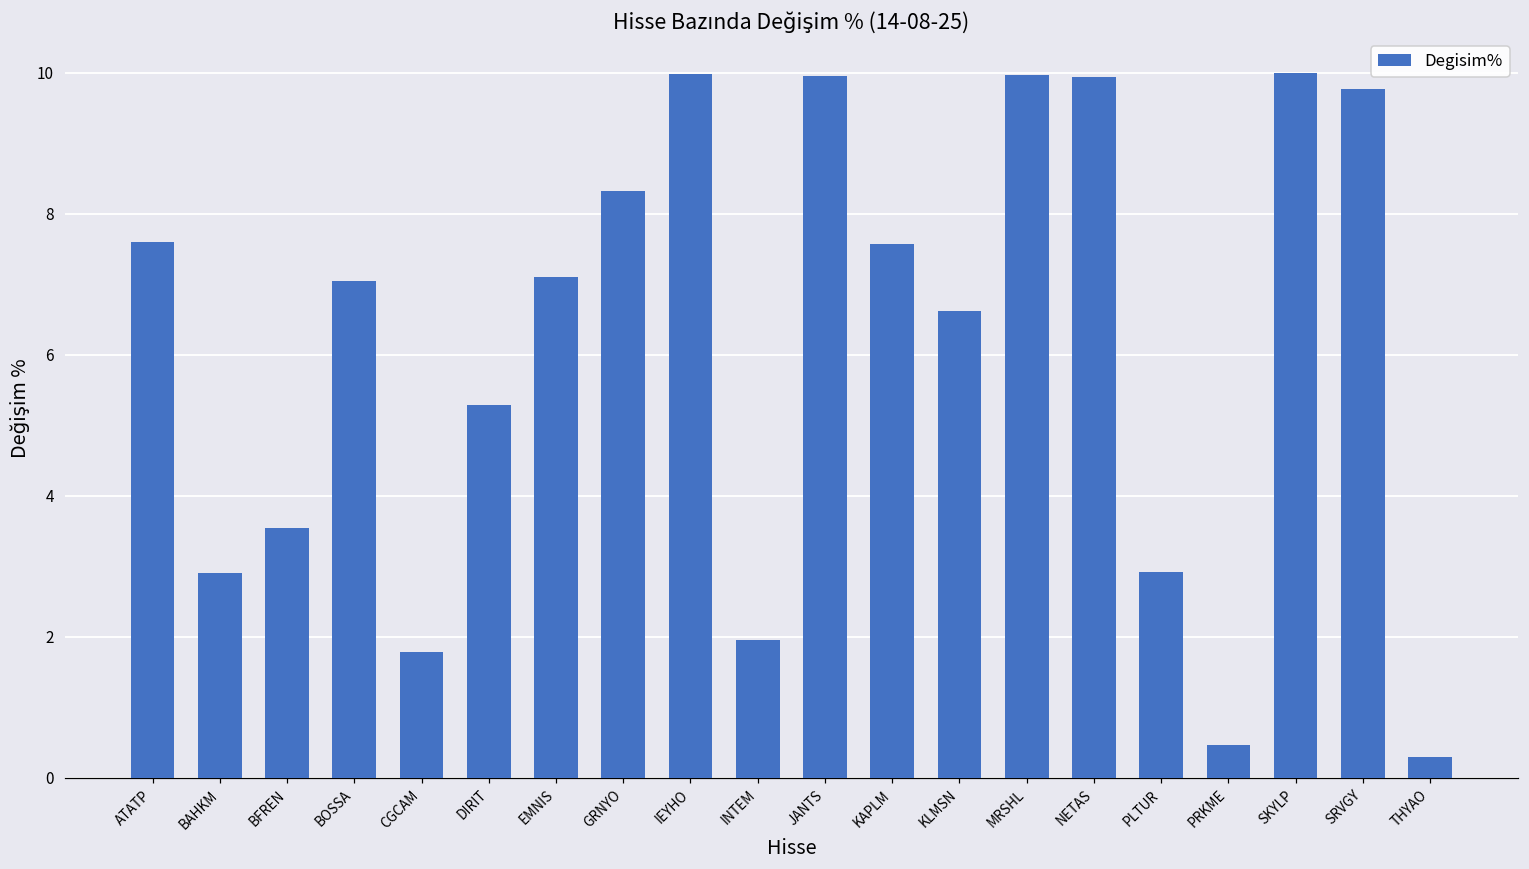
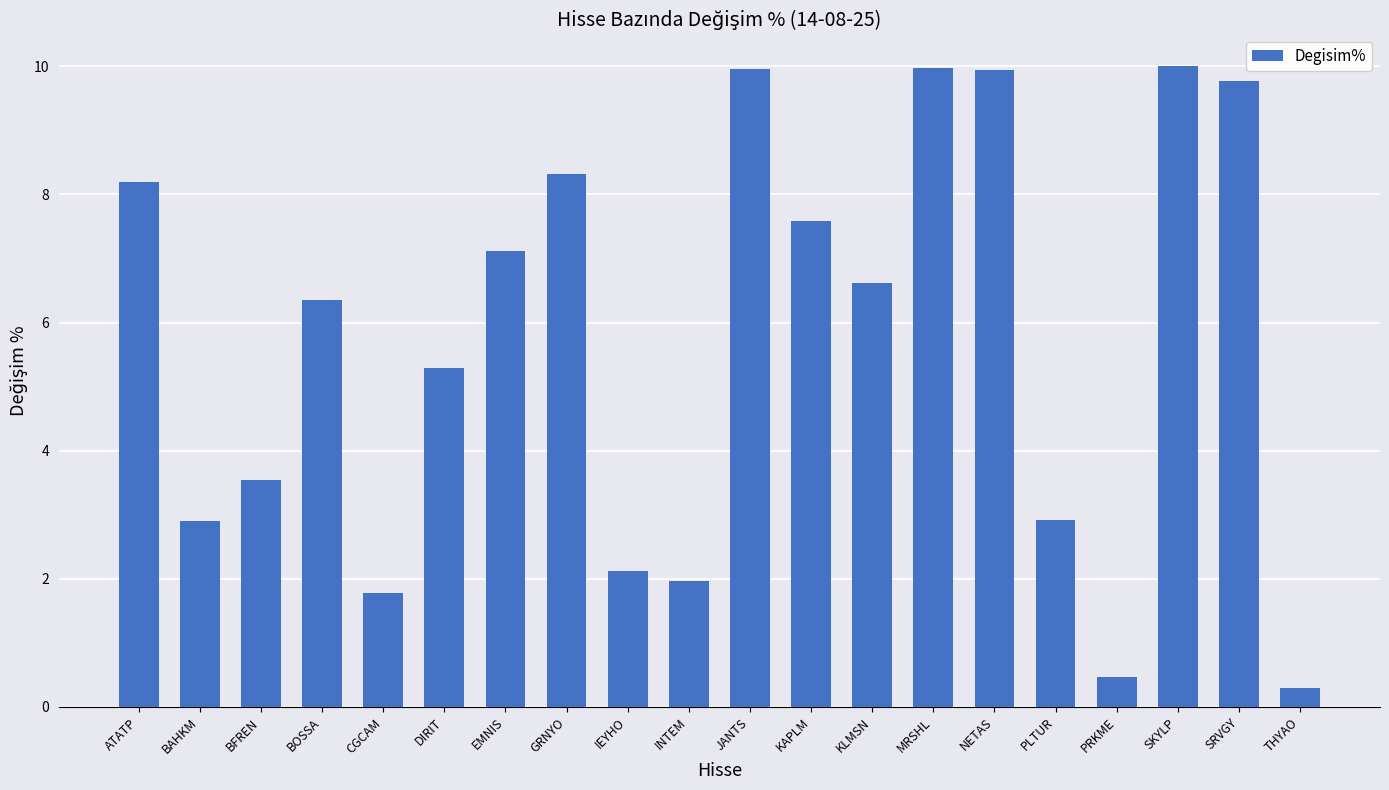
ATATP: 7.6 -> 8.2
BOSSA: 7.1 -> 6.4
IEYHO: 10.0 -> 2.1
